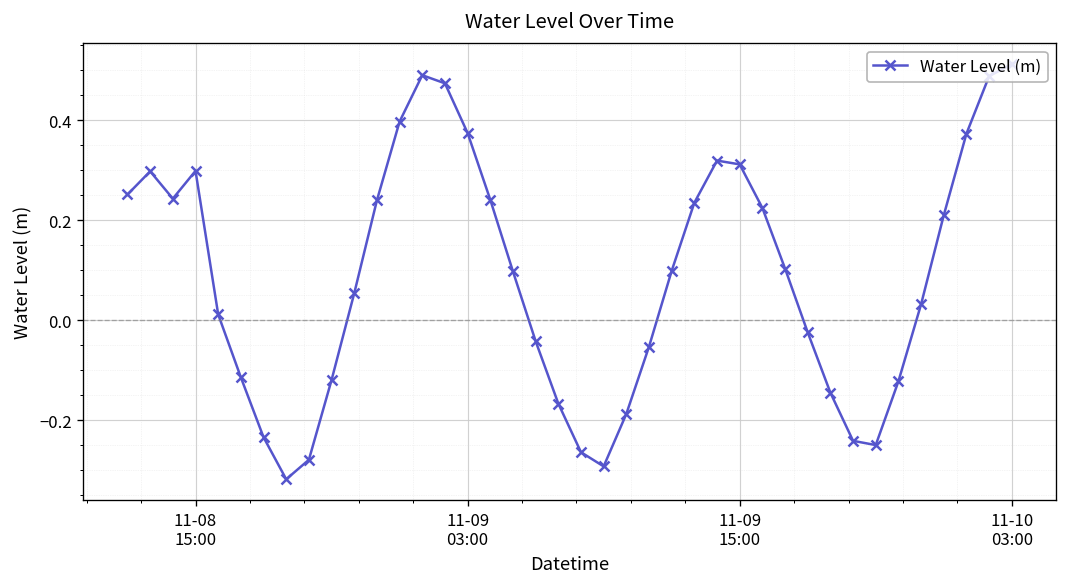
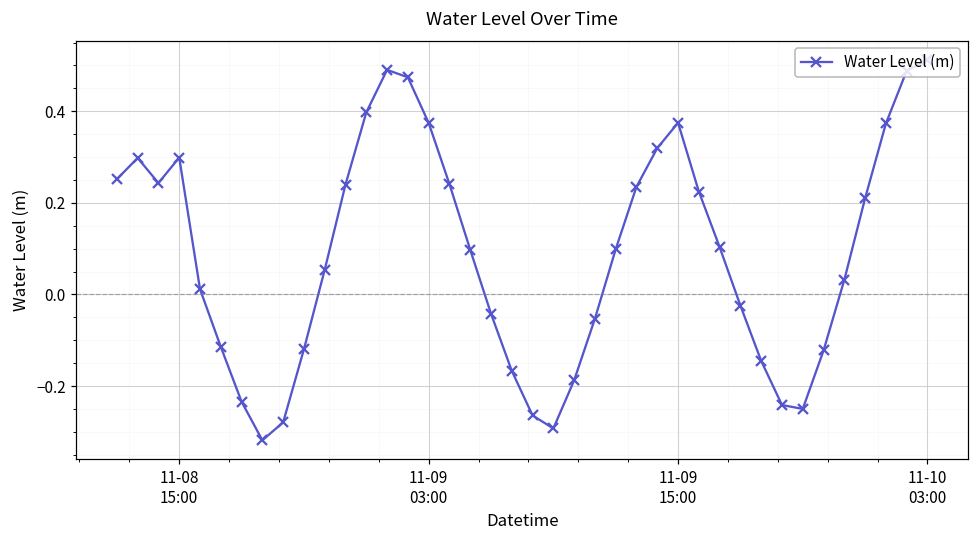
11-09 15:00: 0.31 -> 0.37
